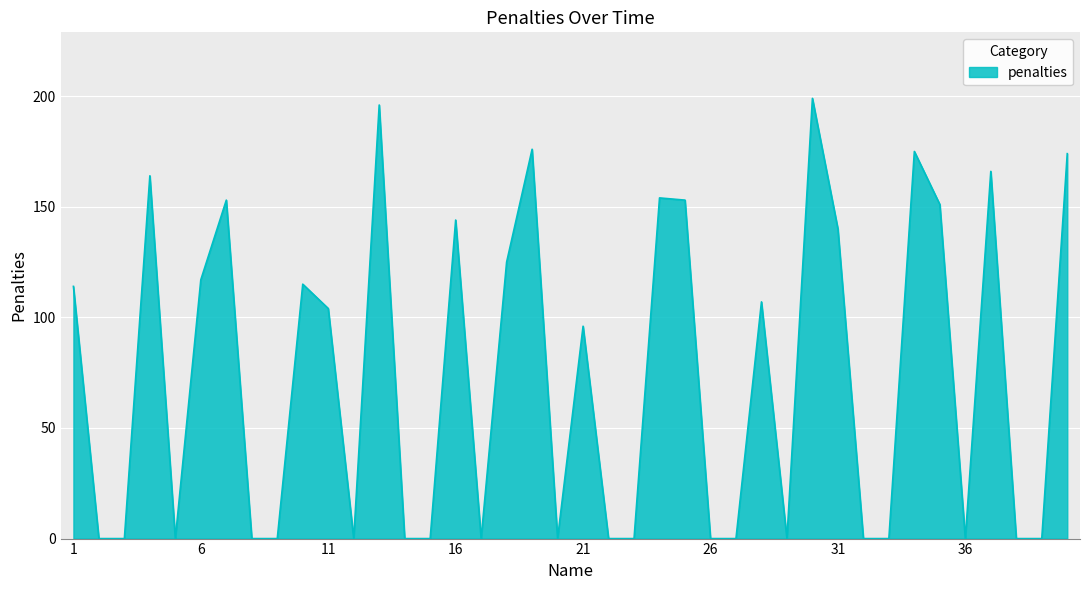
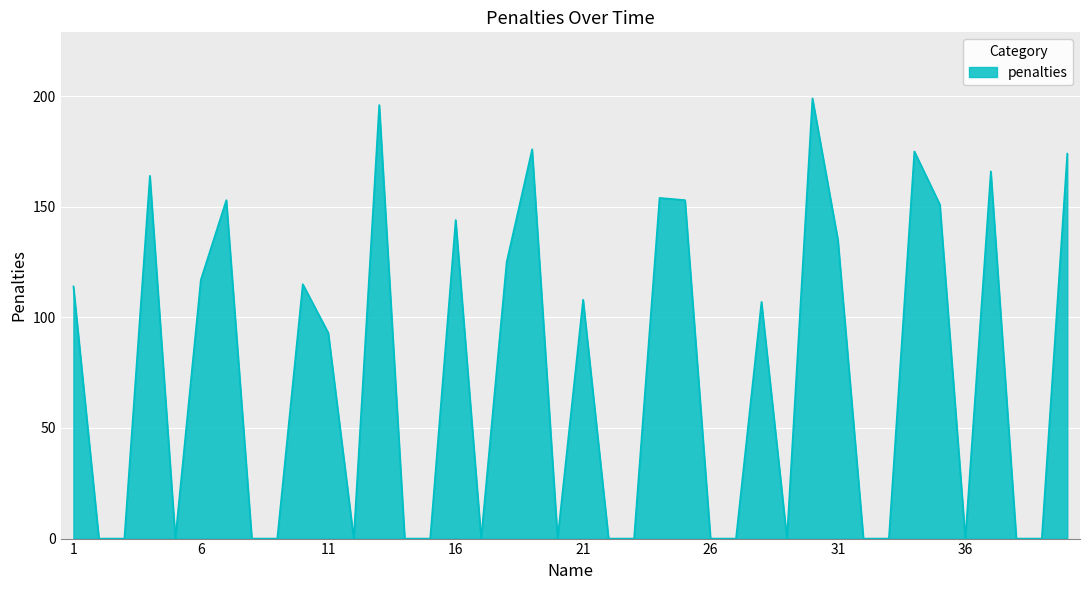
11: 104 -> 93
21: 96 -> 108
31: 140 -> 135
